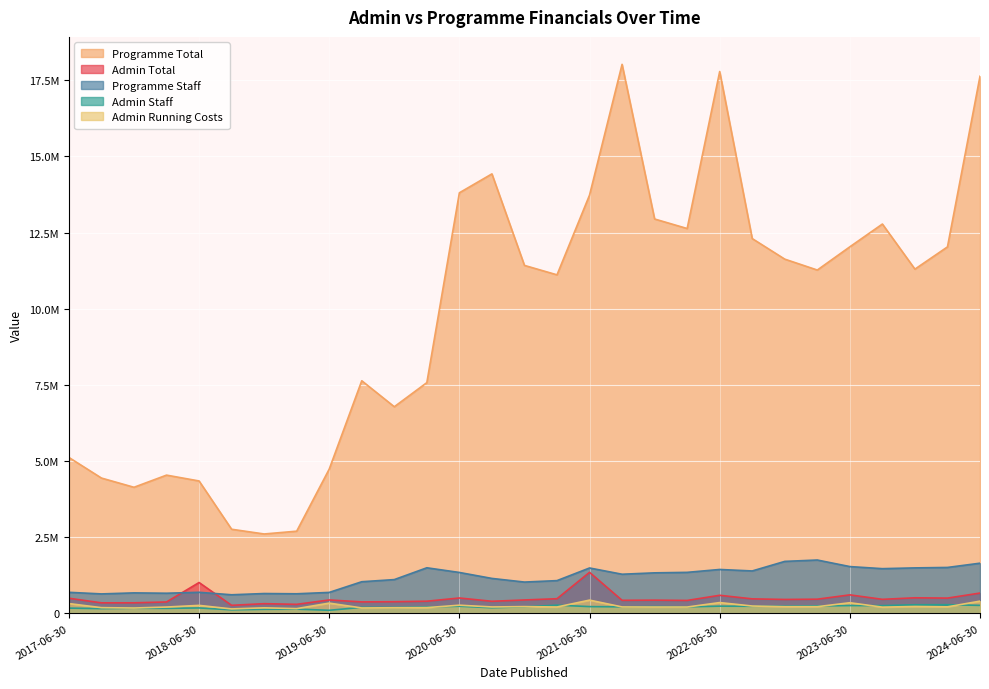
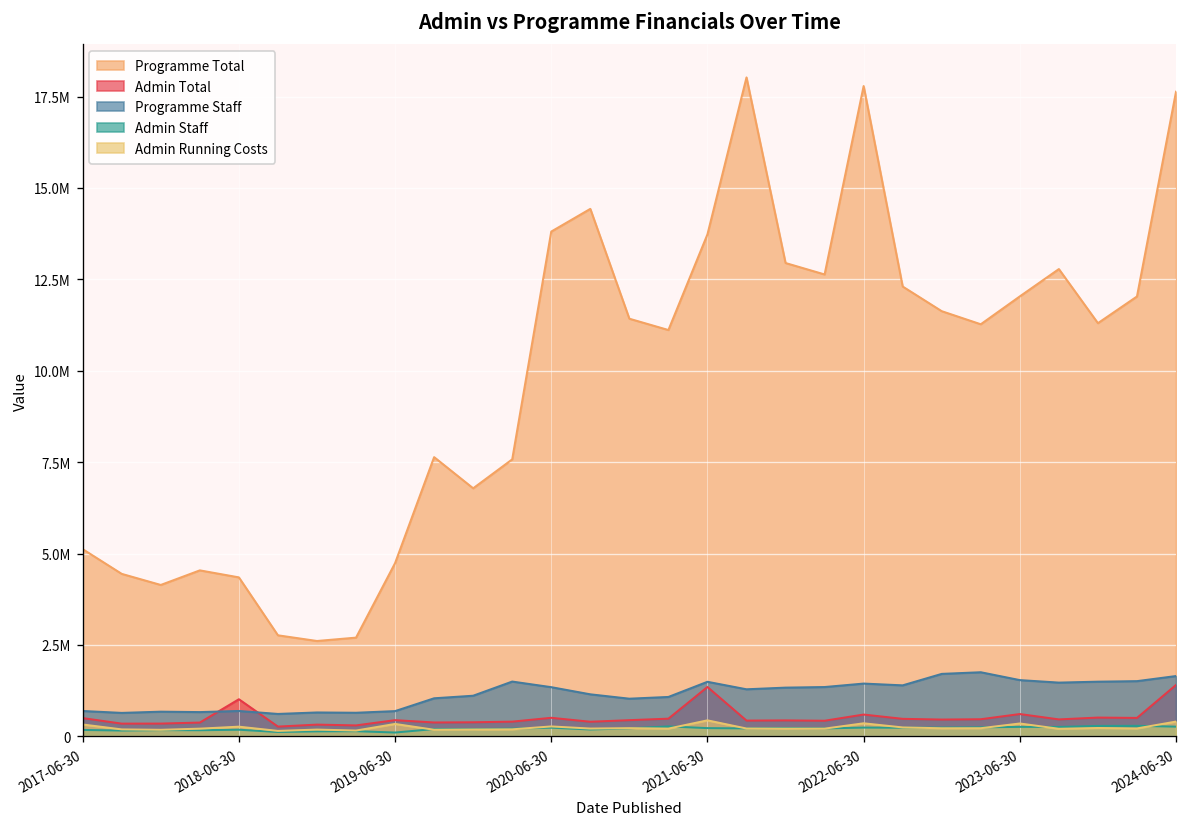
Admin Total, 2024-06-30: 700000 -> 1400000
